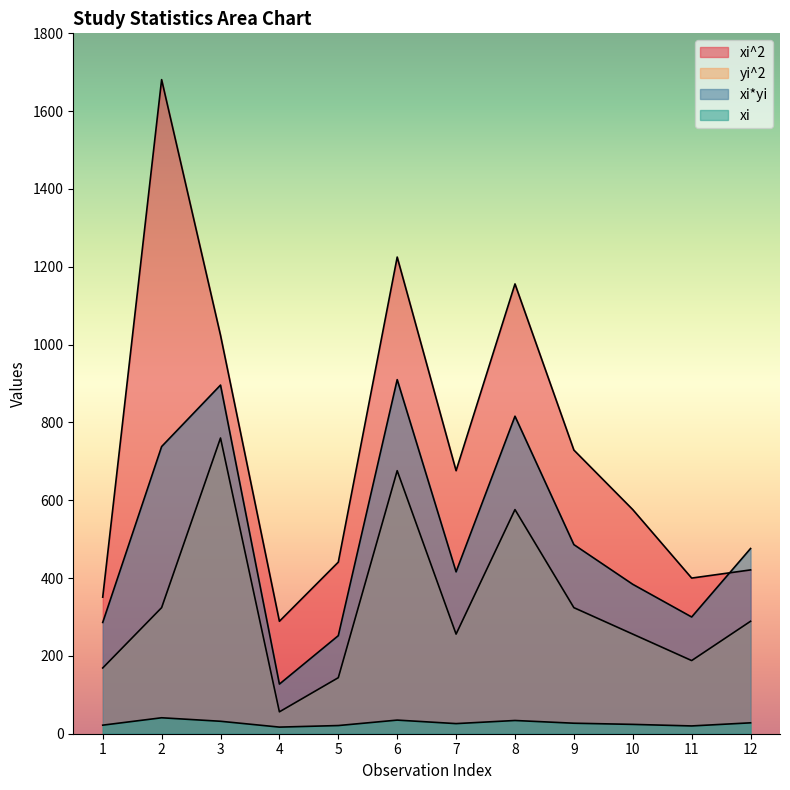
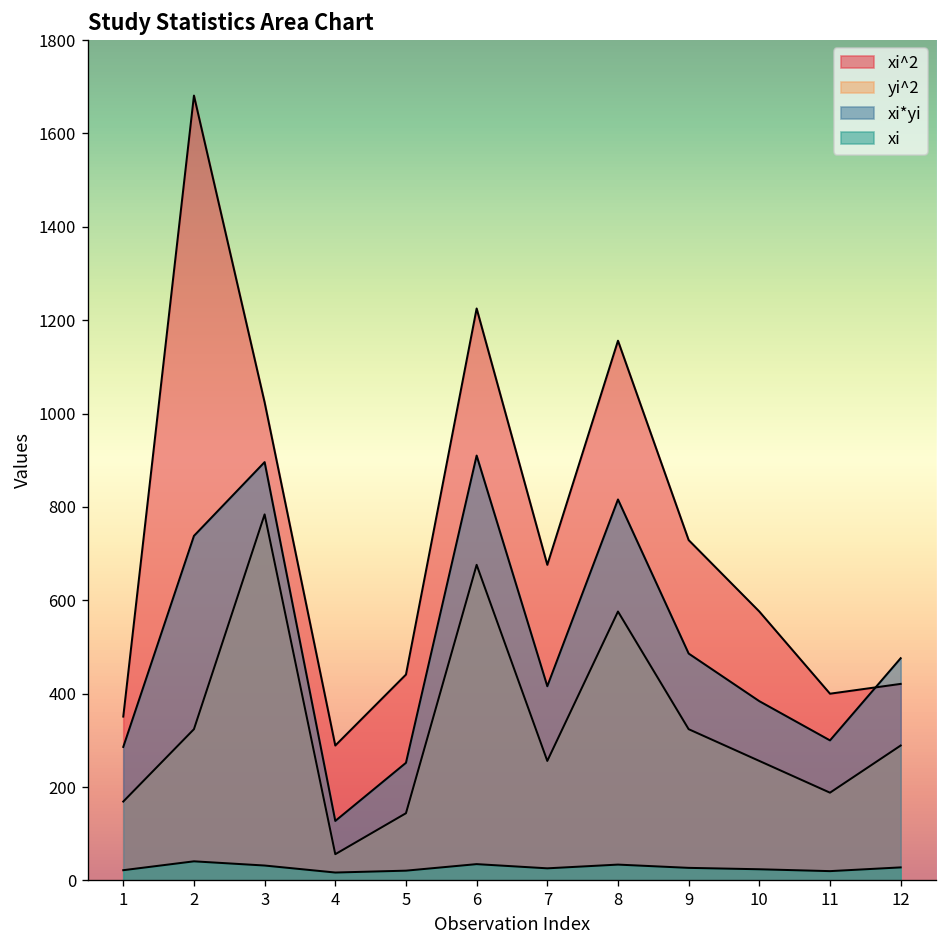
yi^2, 3: 760 -> 780
